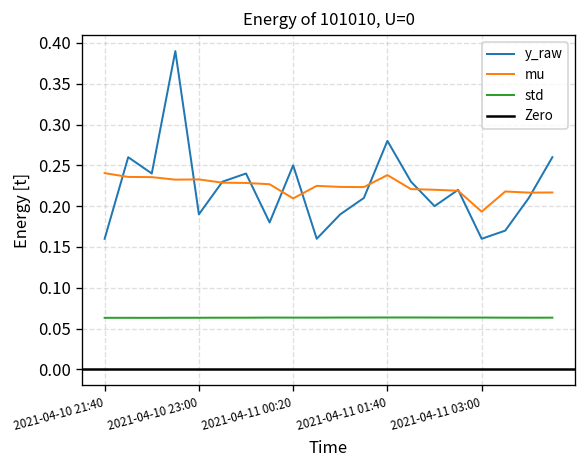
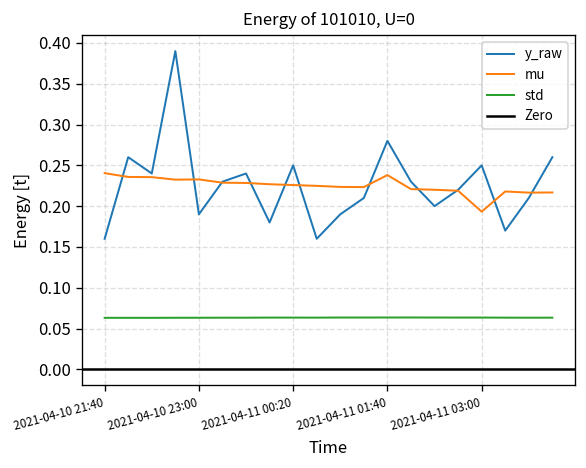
mu, 2021-04-11 00:20: 0.21 -> 0.23
y_raw, 2021-04-11 03:00: 0.16 -> 0.25
